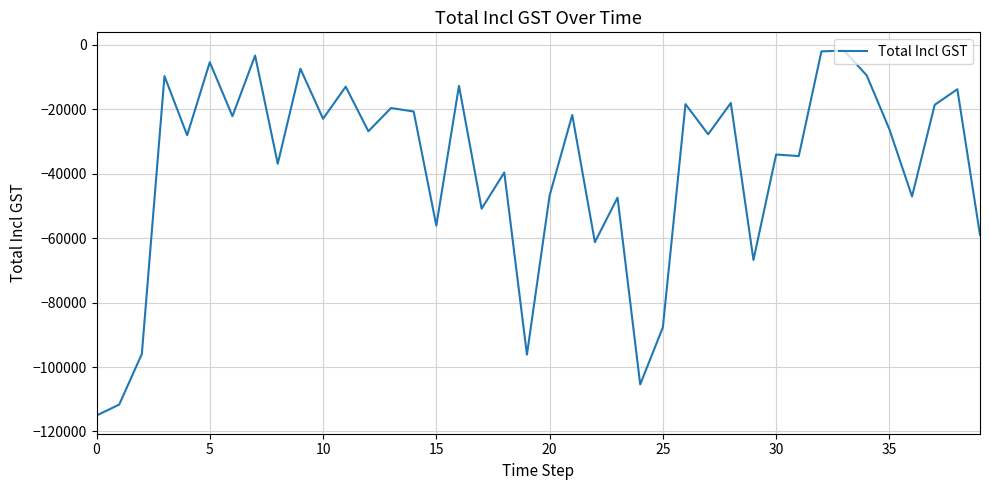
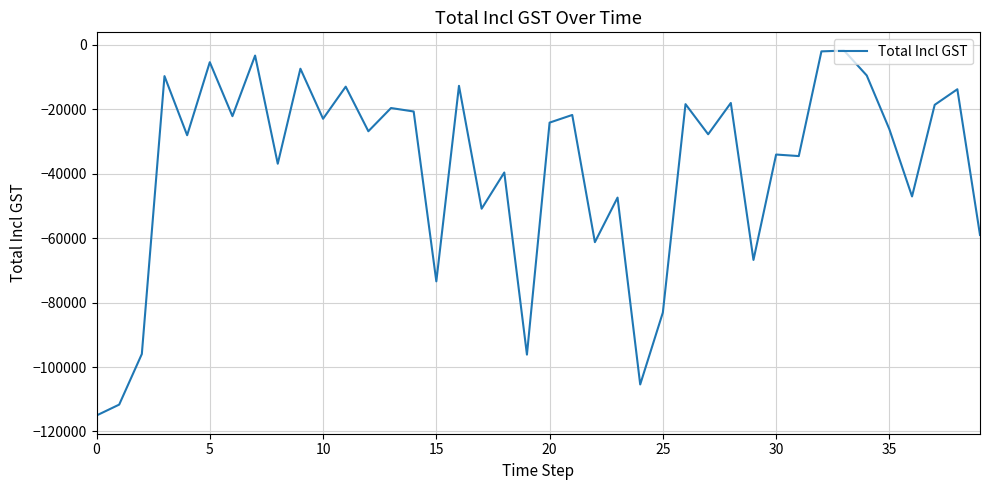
15: -56000 -> -73000
20: -47000 -> -24000
25: -88000 -> -83000
